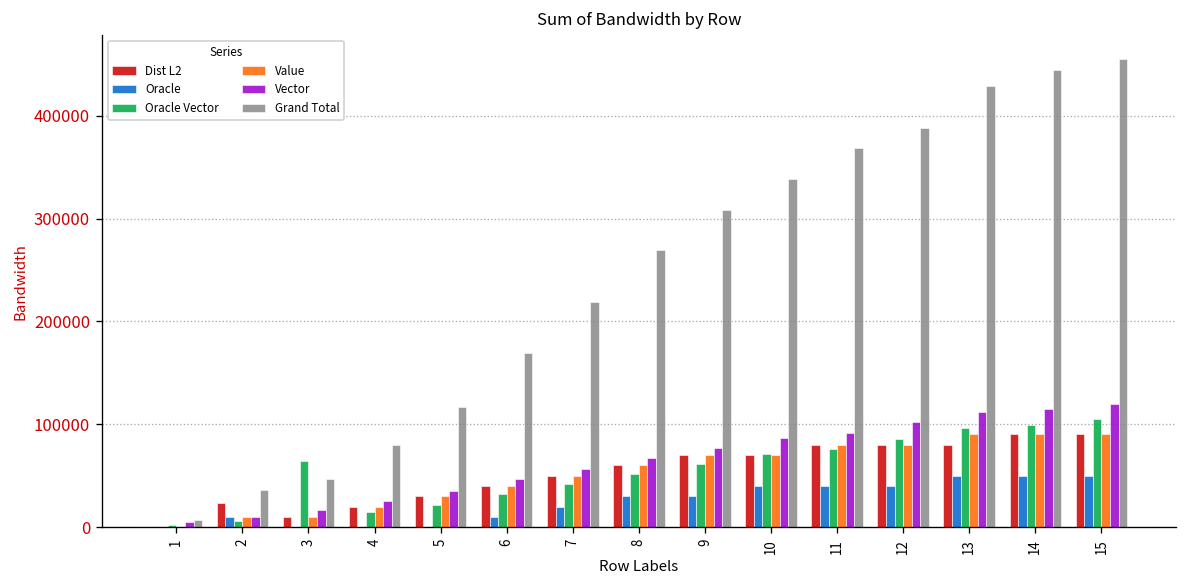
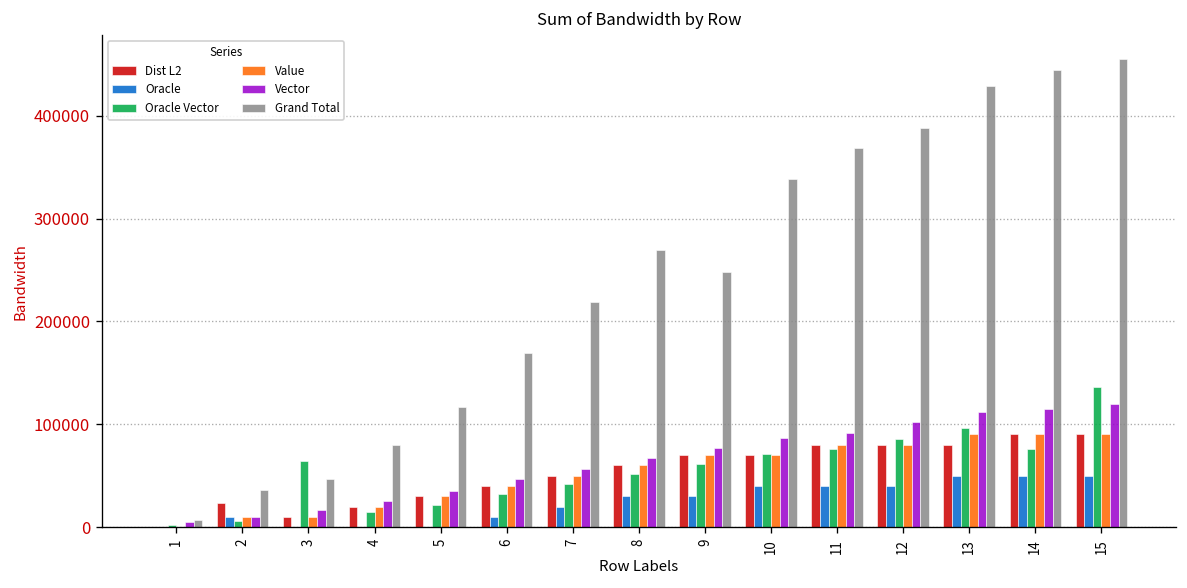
Grand Total, 9: 310000 -> 250000
Oracle Vector, 14: 100000 -> 80000
Oracle Vector, 15: 110000 -> 140000
